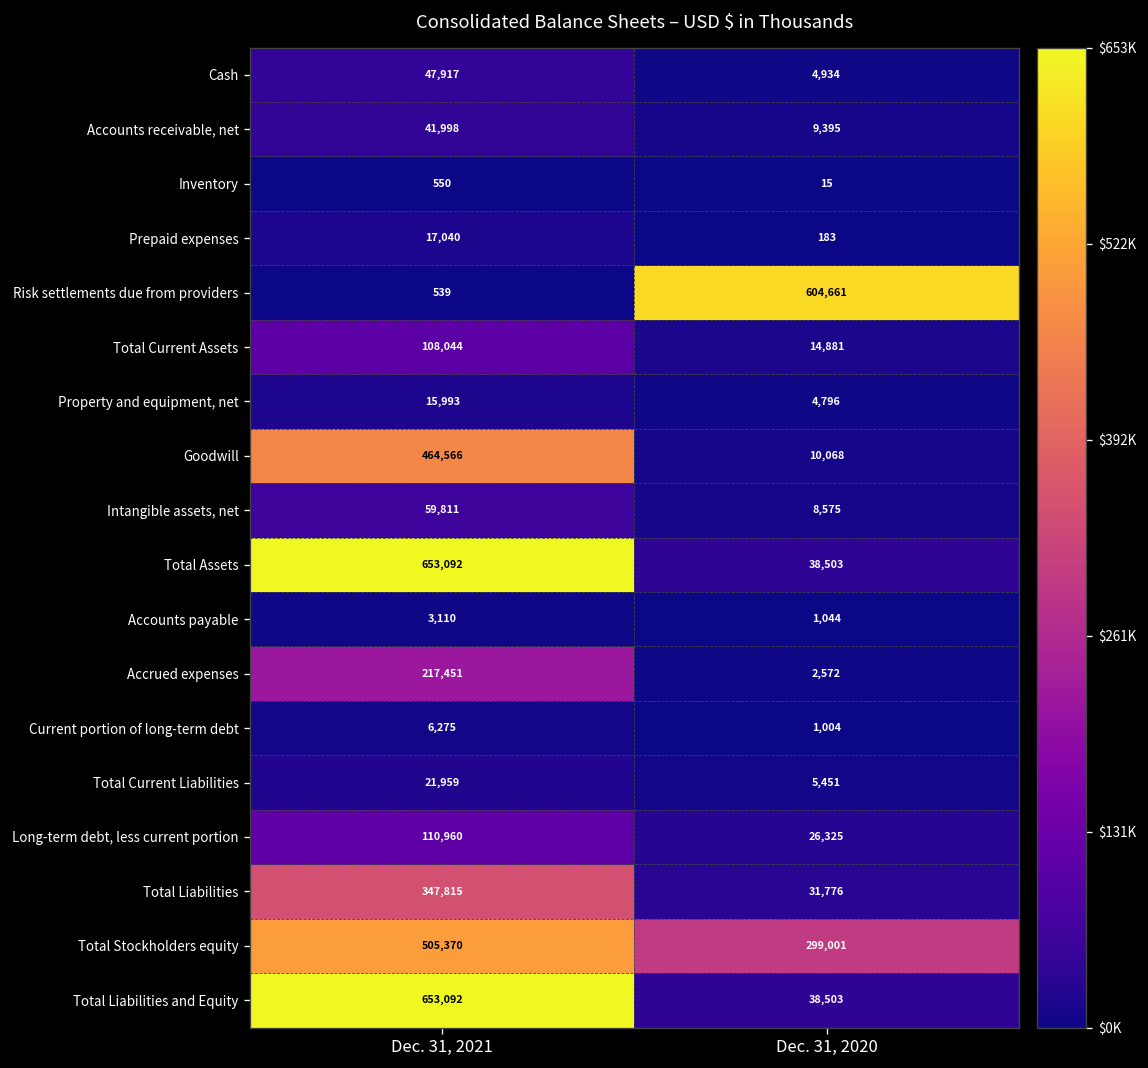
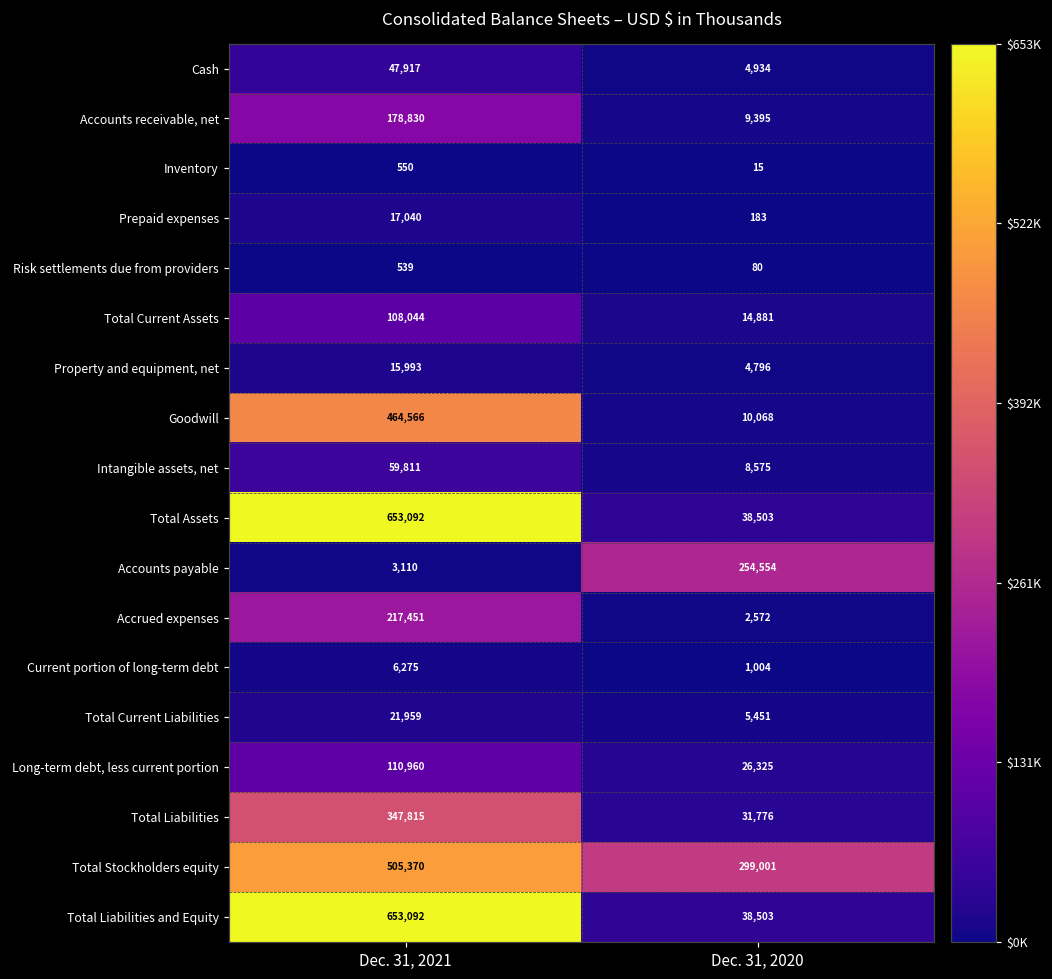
Accounts receivable, net, Dec. 31, 2021: 41,998 -> 178,830
Risk settlements due from providers, Dec. 31, 2020: 604,661 -> 80
Accounts payable, Dec. 31, 2020: 1,044 -> 254,554
